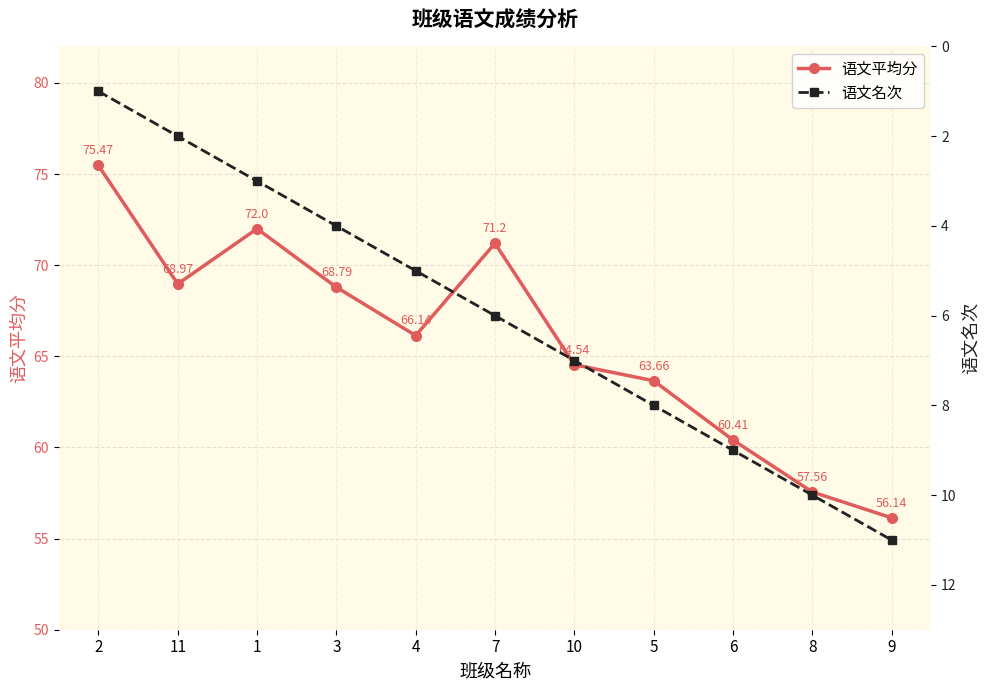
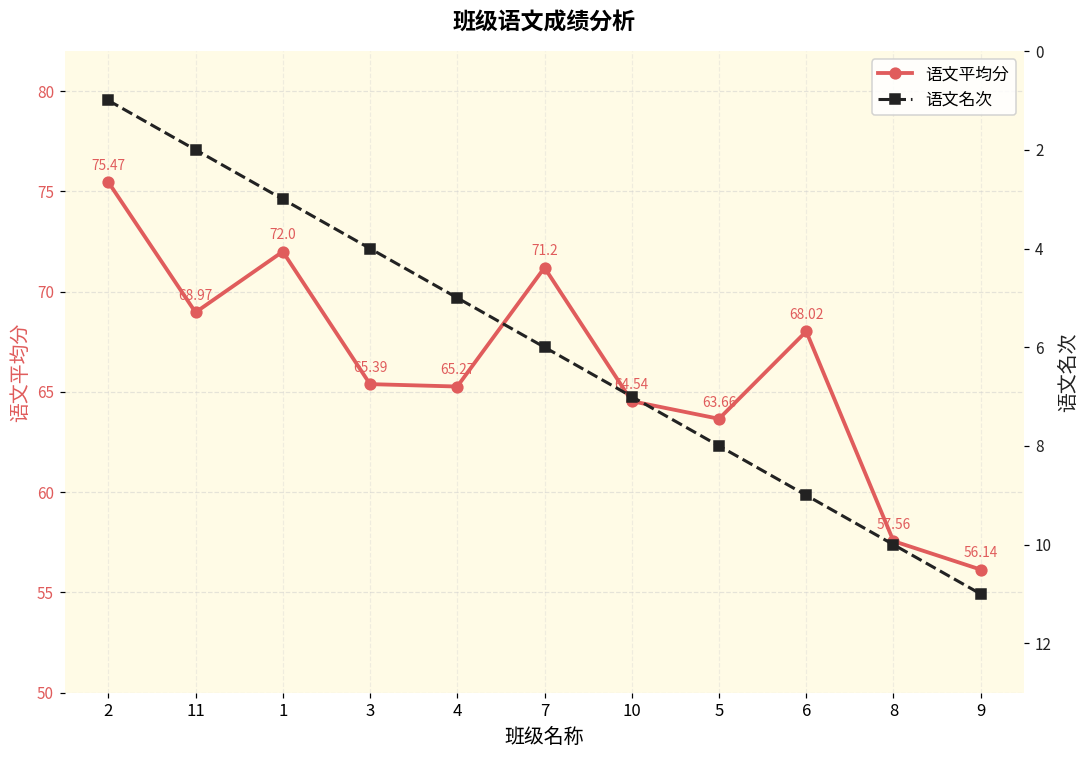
语文平均分, 3: 68.79 -> 65.39
语文平均分, 4: 66.14 -> 65.27
语文平均分, 6: 60.41 -> 68.02
